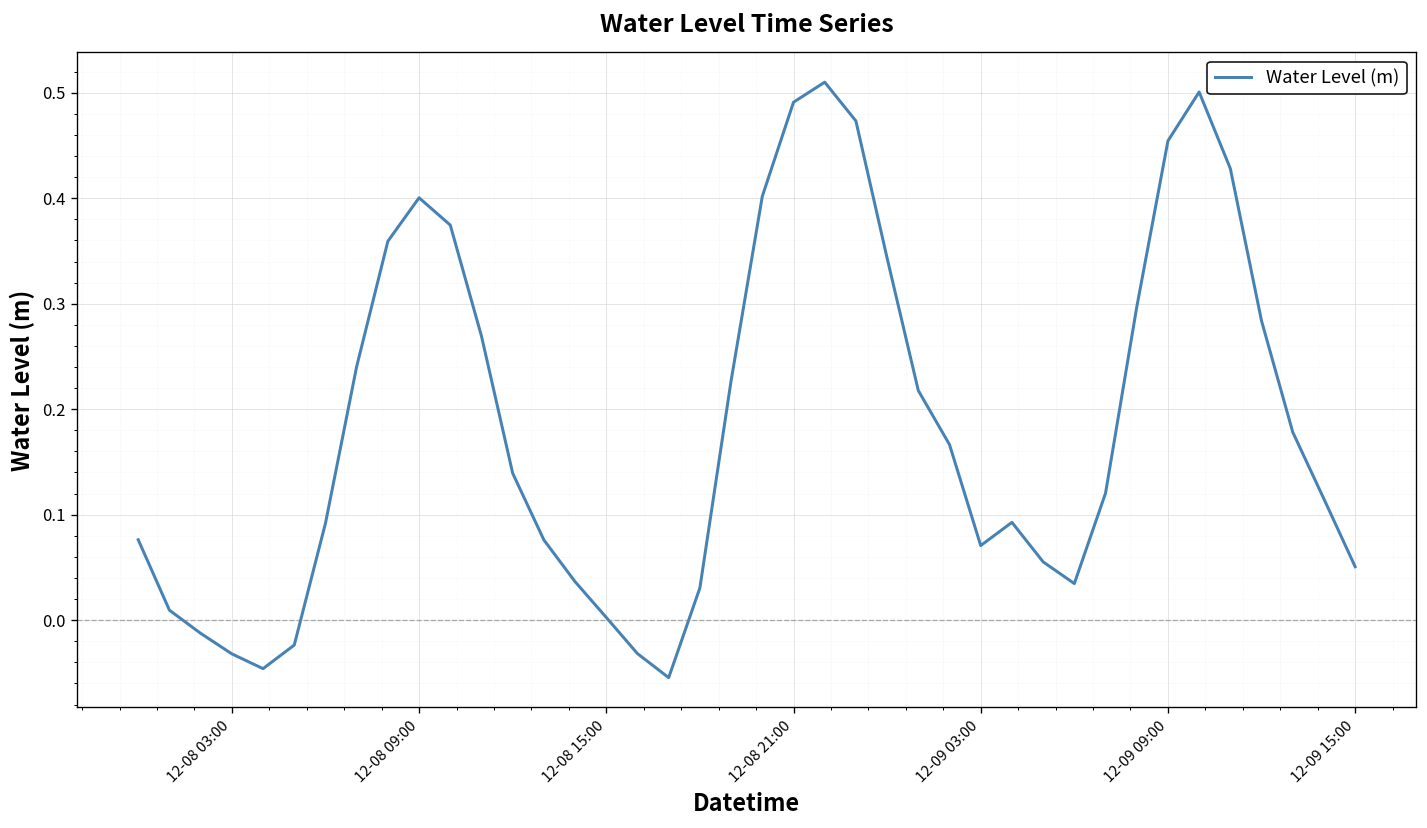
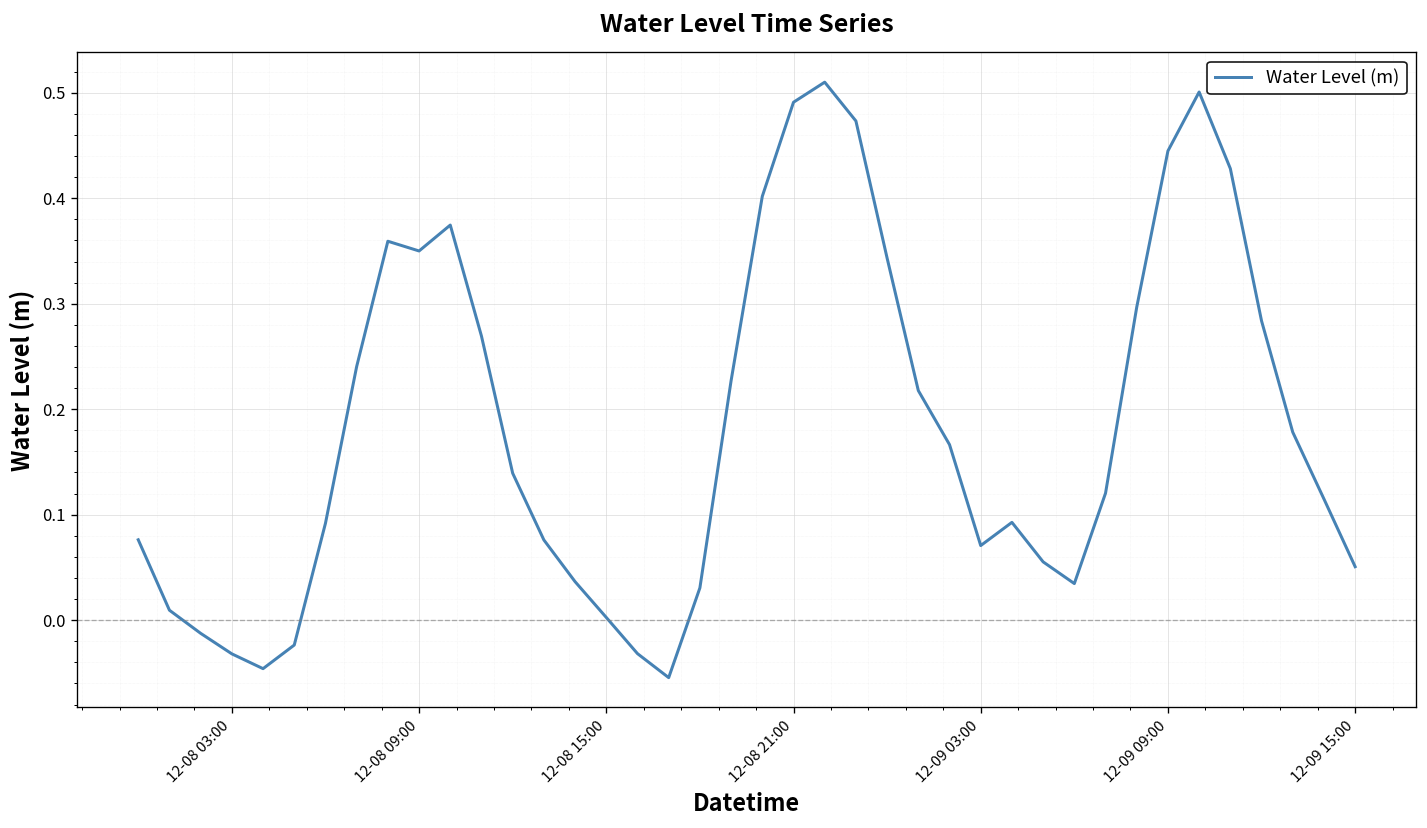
12-08 09:00: 0.40 -> 0.35
12-09 09:00: 0.45 -> 0.44
